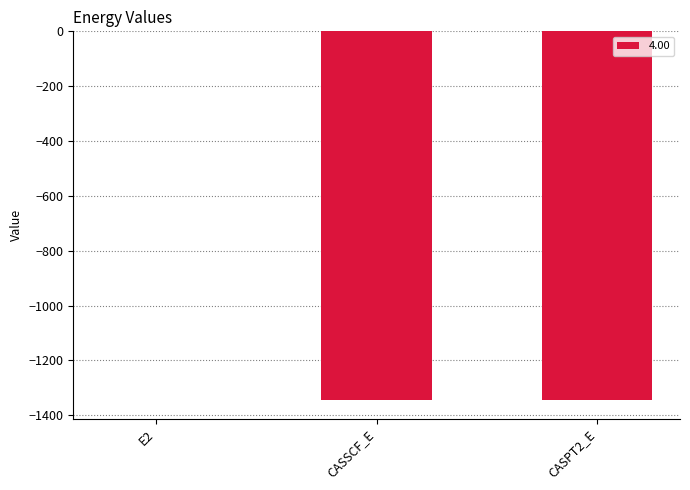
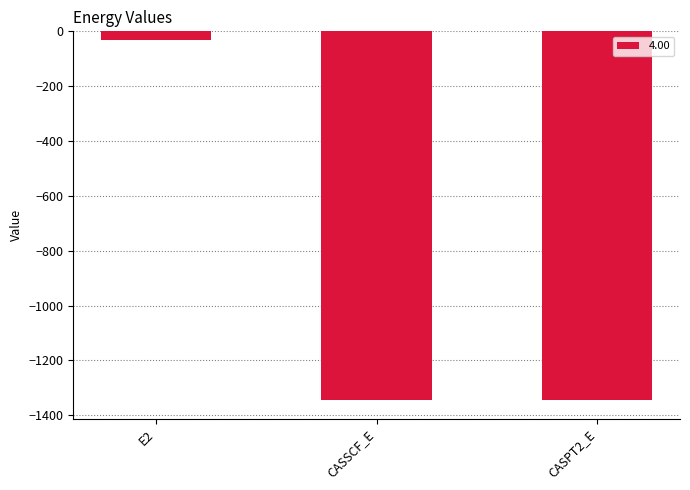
E2: 0 -> -30
